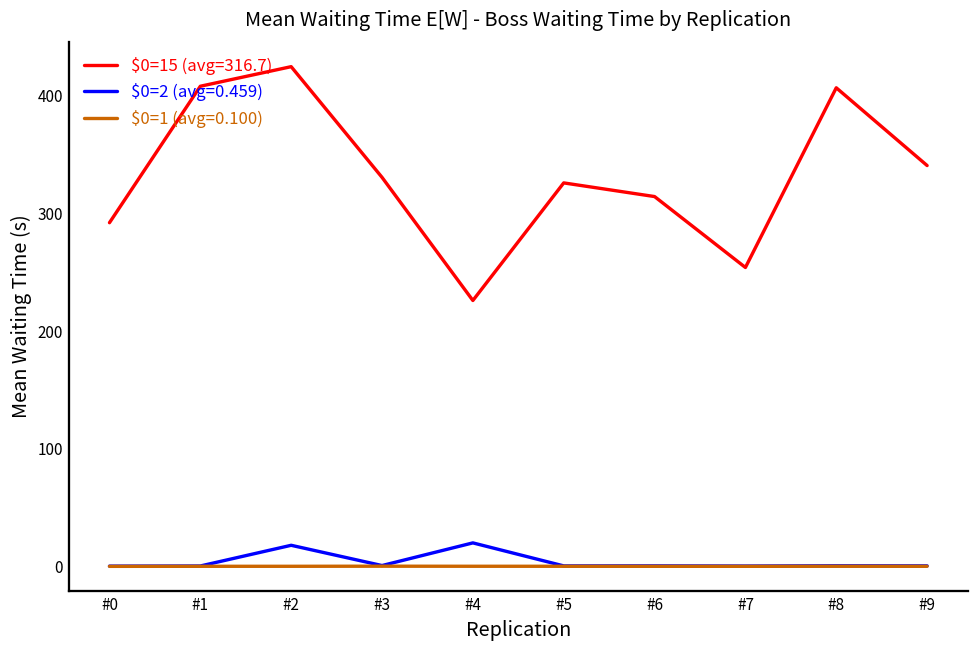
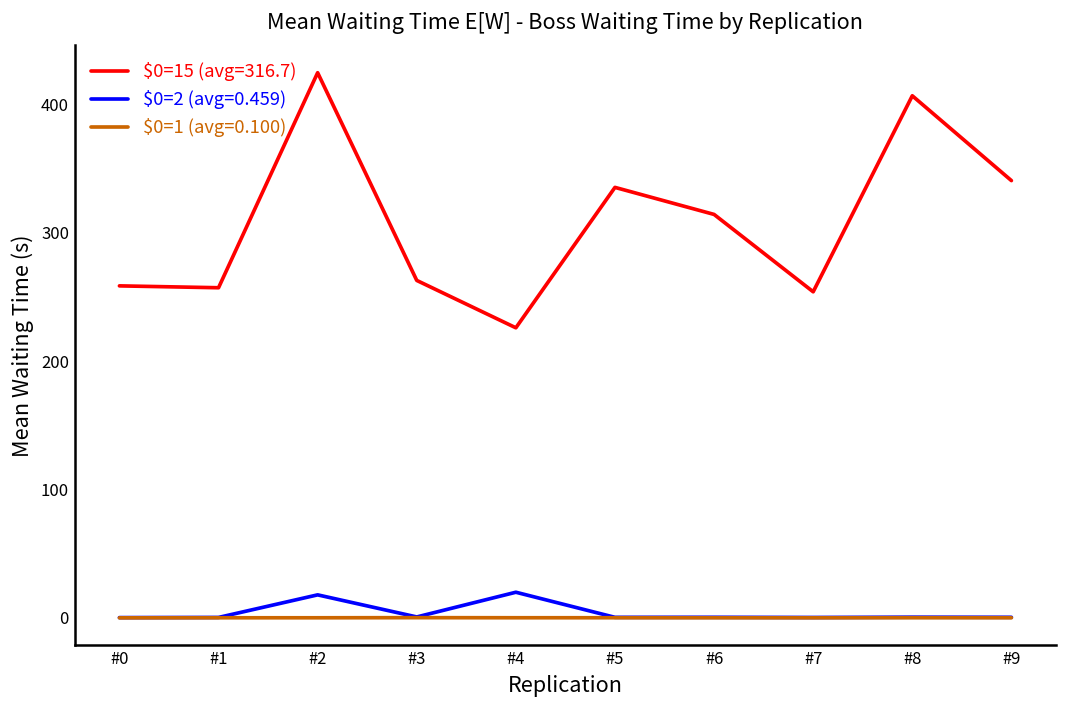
$0=15 (avg=316.7), #0: 292 -> 259
$0=15 (avg=316.7), #1: 408 -> 257
$0=15 (avg=316.7), #3: 331 -> 263
$0=15 (avg=316.7), #5: 326 -> 335
